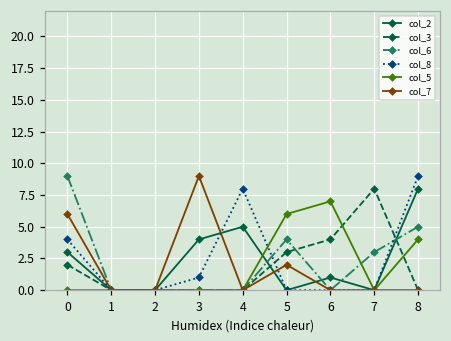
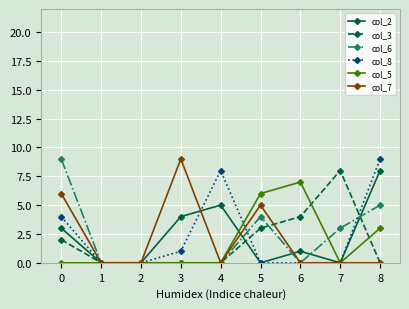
col_7, 5: 2 -> 5
col_5, 8: 4 -> 3
